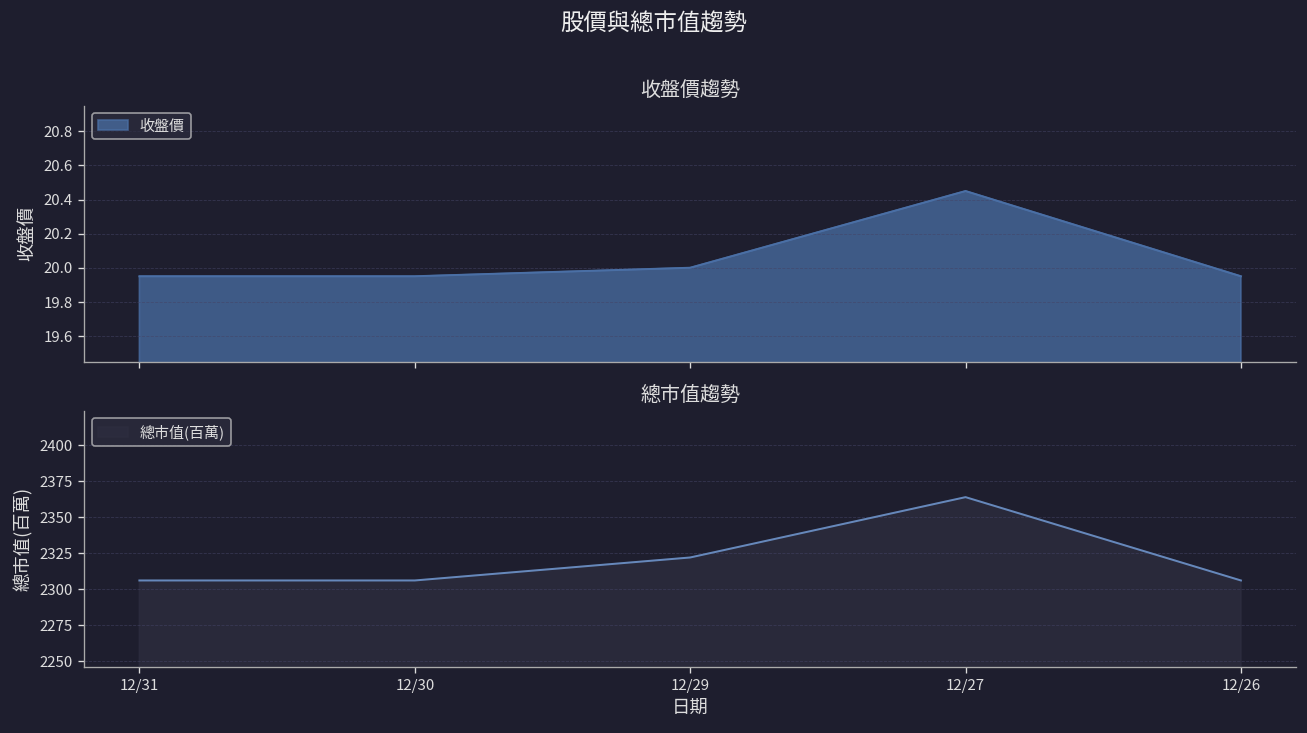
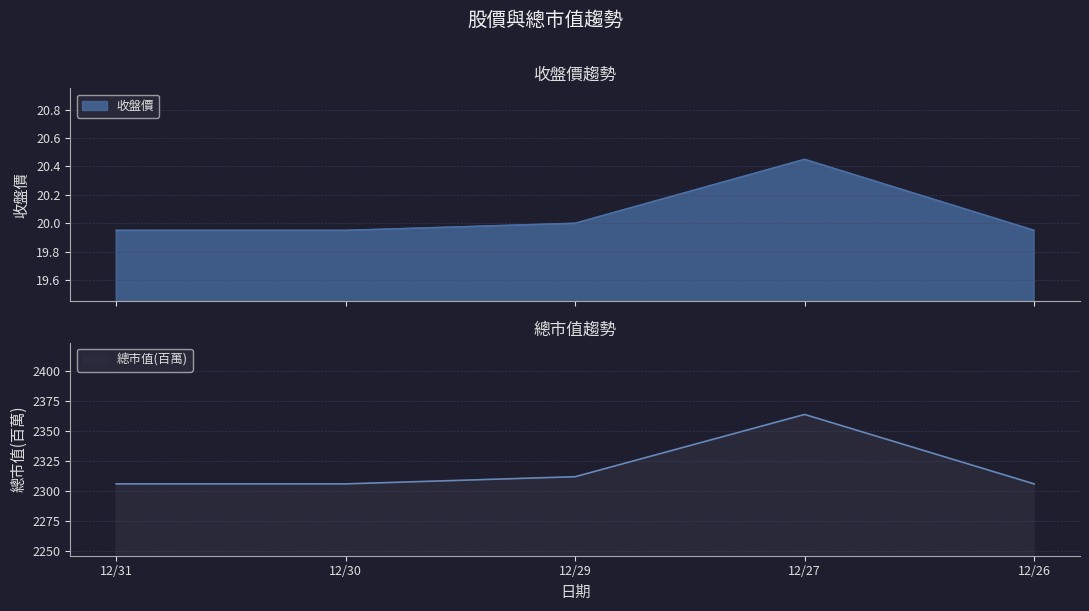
總市值趨勢, 12/29: 2322 -> 2312
